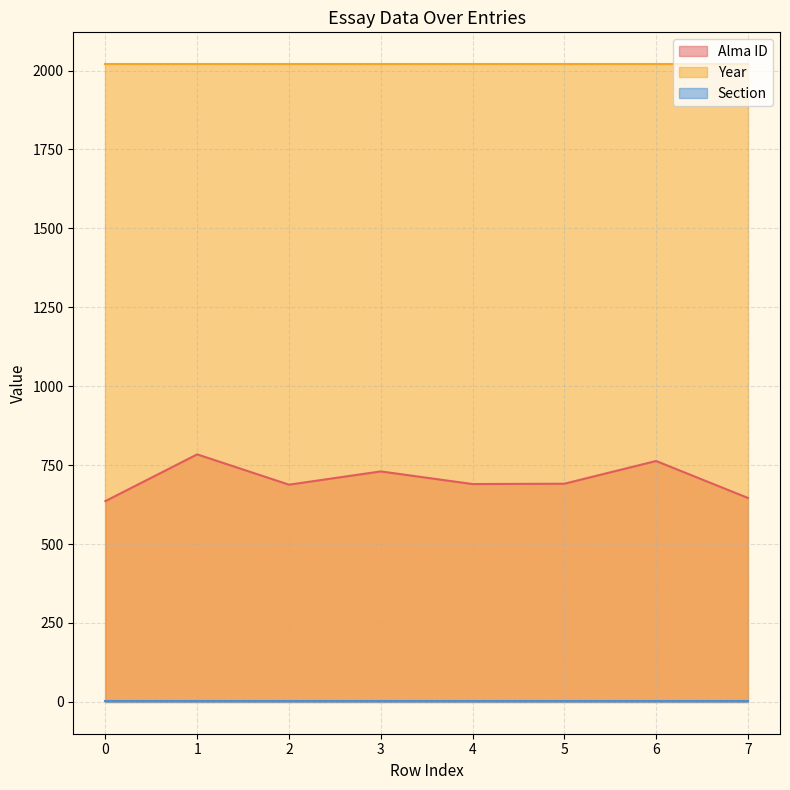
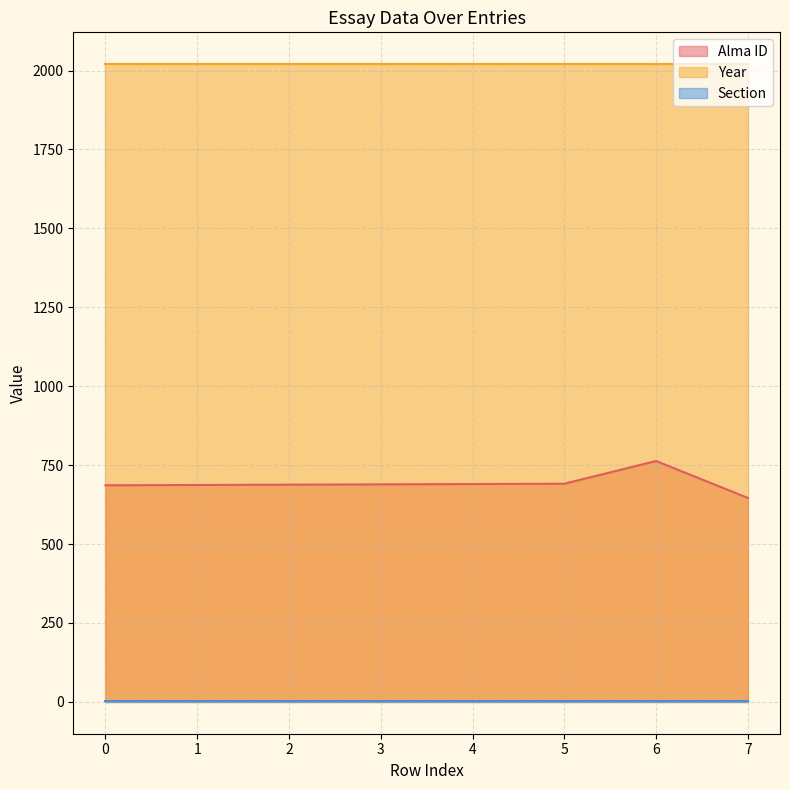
Alma ID, 0: 640 -> 690
Alma ID, 1: 780 -> 690
Alma ID, 3: 730 -> 690
